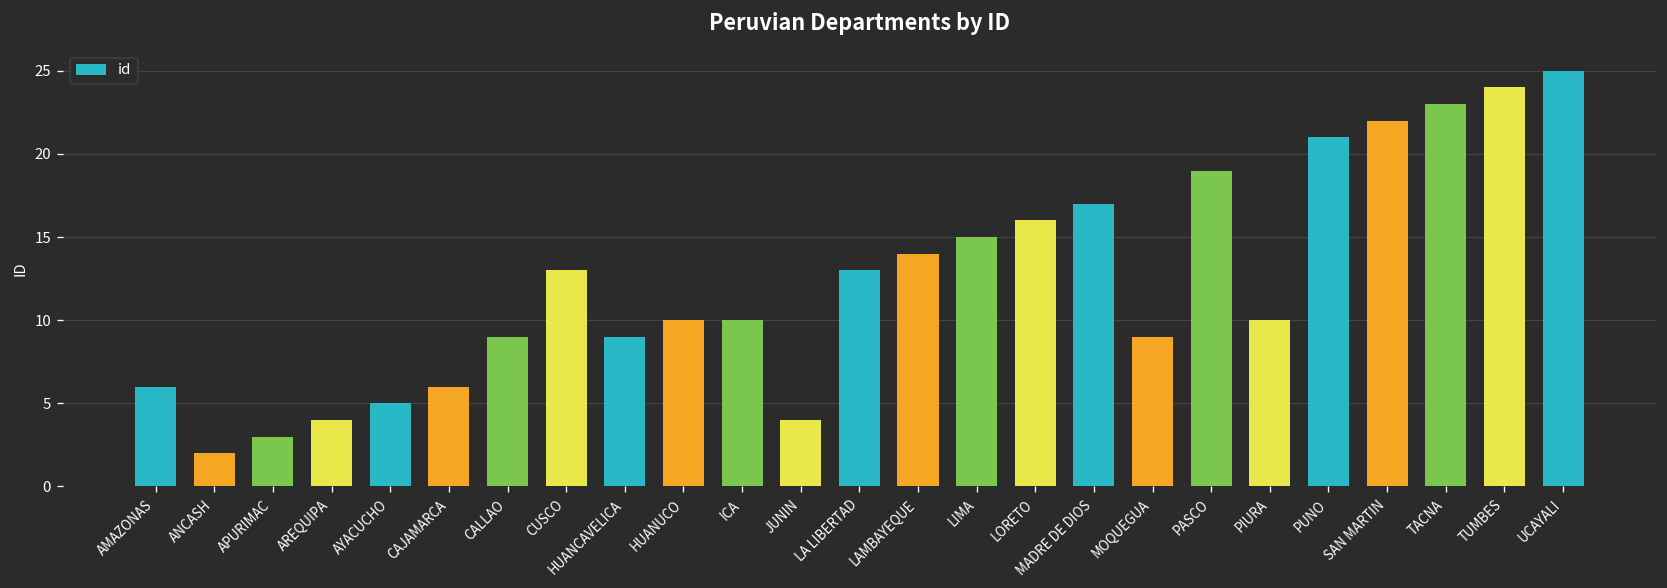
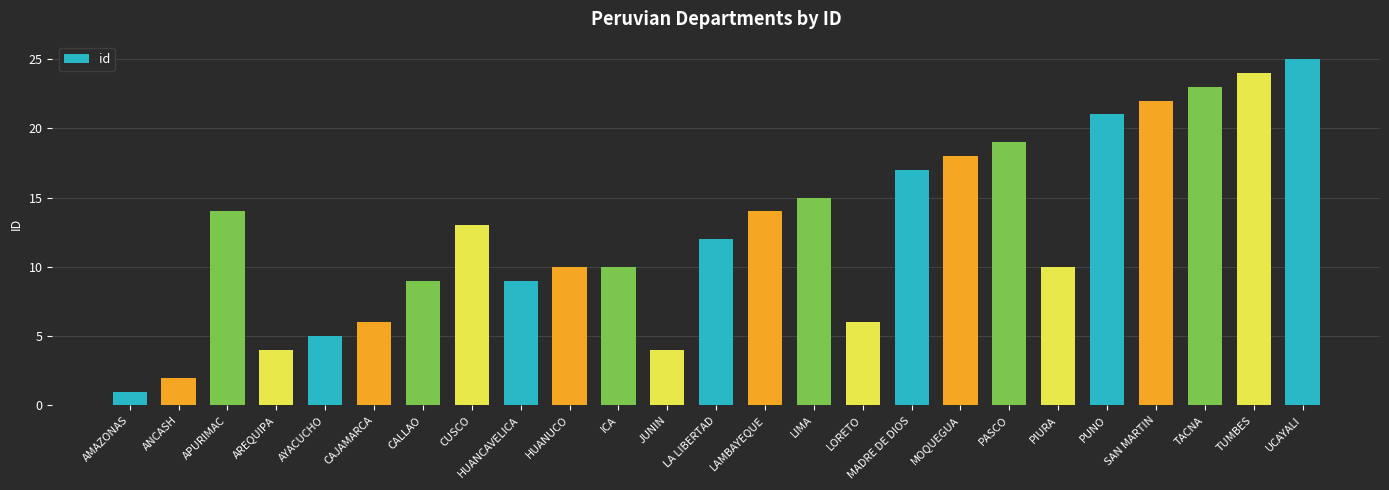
AMAZONAS: 6 -> 1
APURIMAC: 3 -> 14
LA LIBERTAD: 13 -> 12
LORETO: 16 -> 6
MOQUEGUA: 9 -> 18
